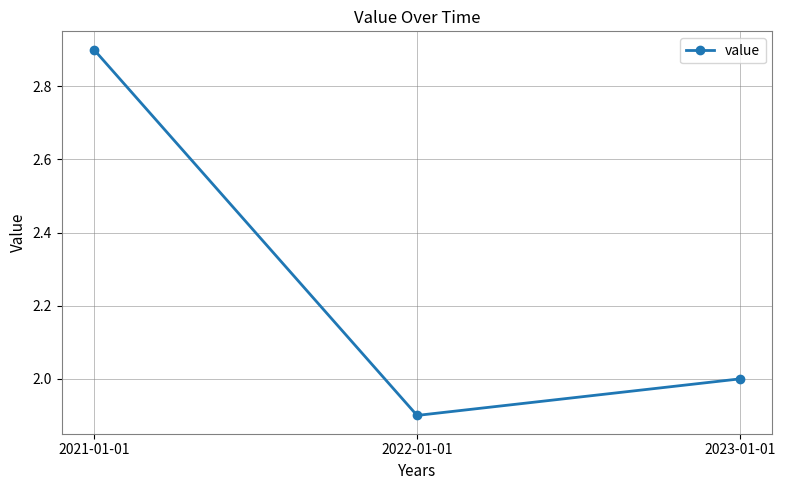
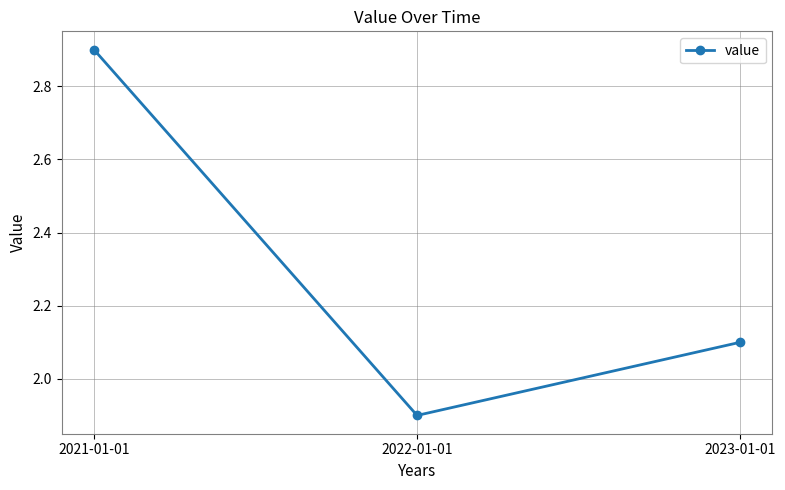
2023-01-01: 2.0 -> 2.1
